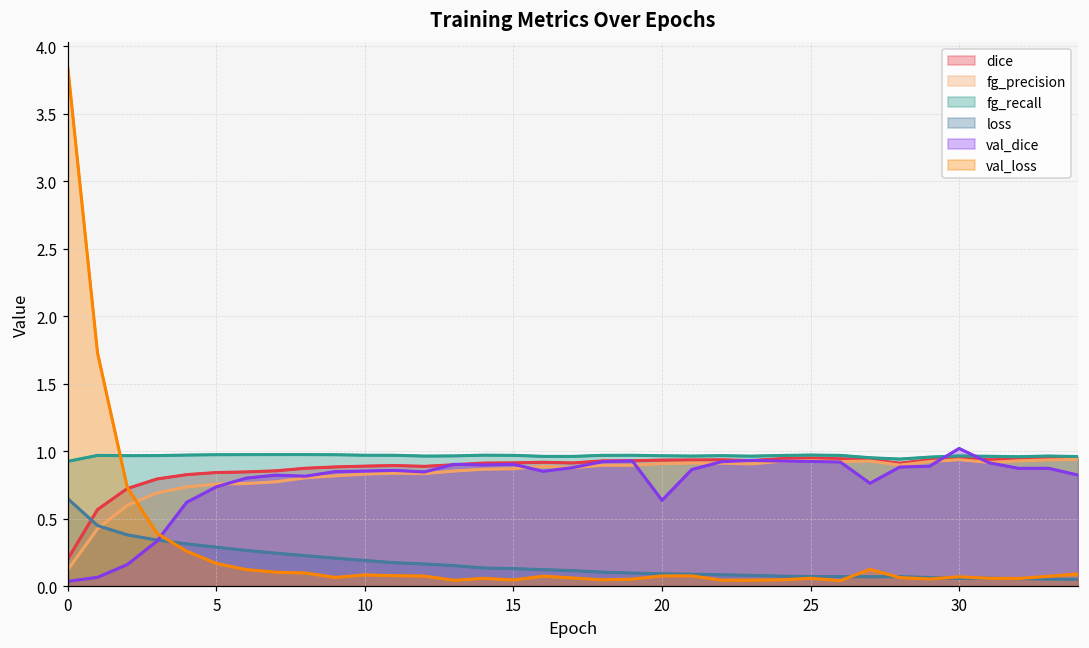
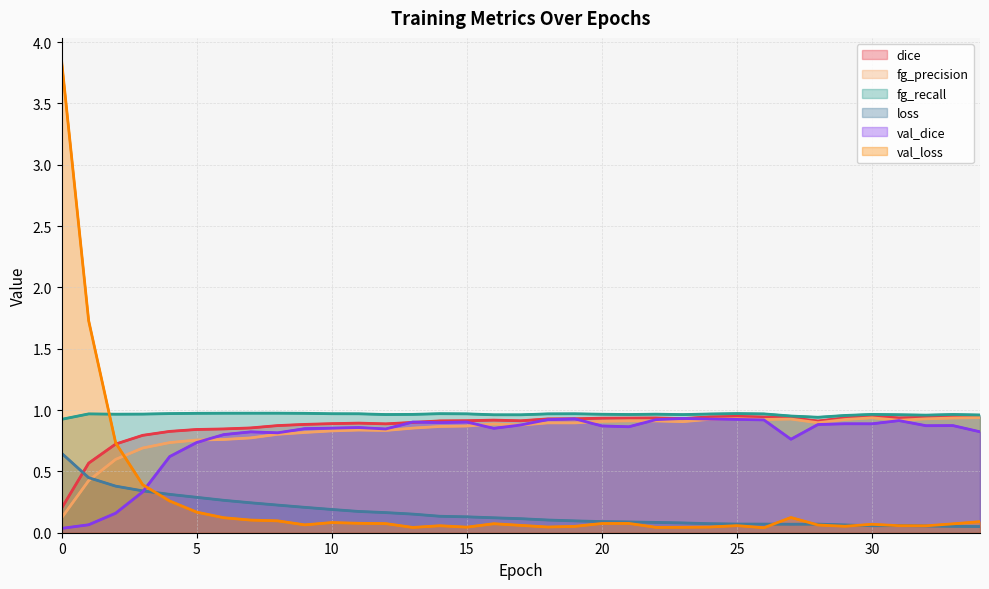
val_dice, 20: 0.64 -> 0.87
val_dice, 30: 1.02 -> 0.89
